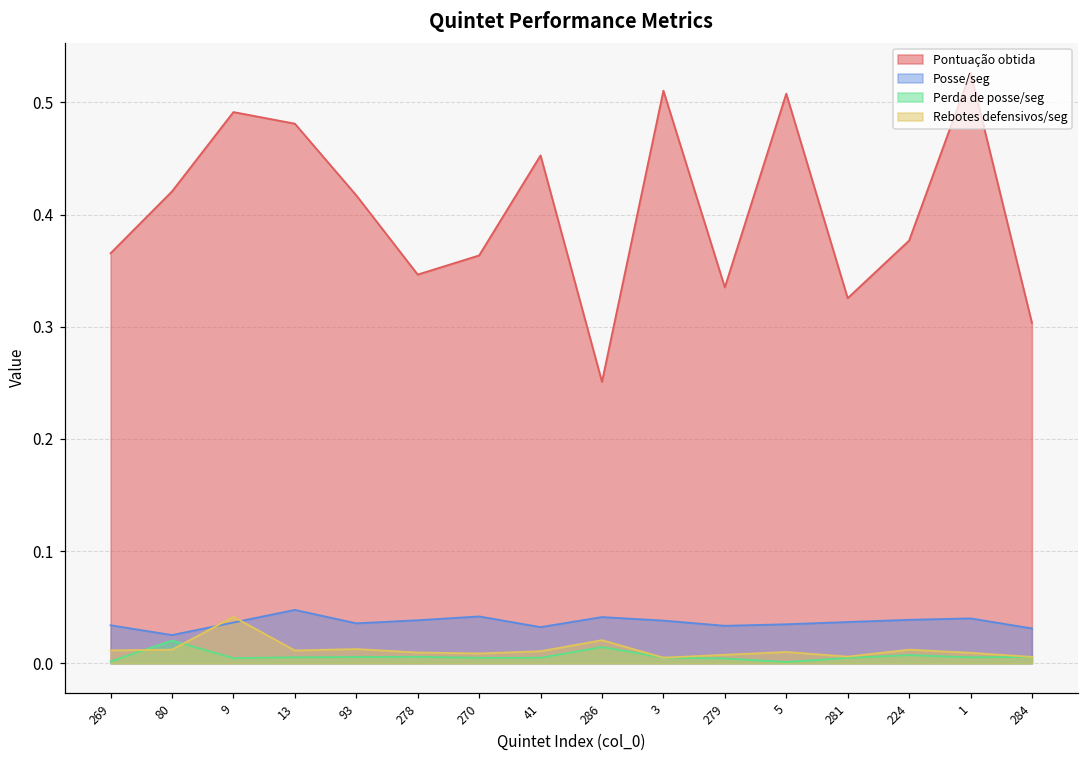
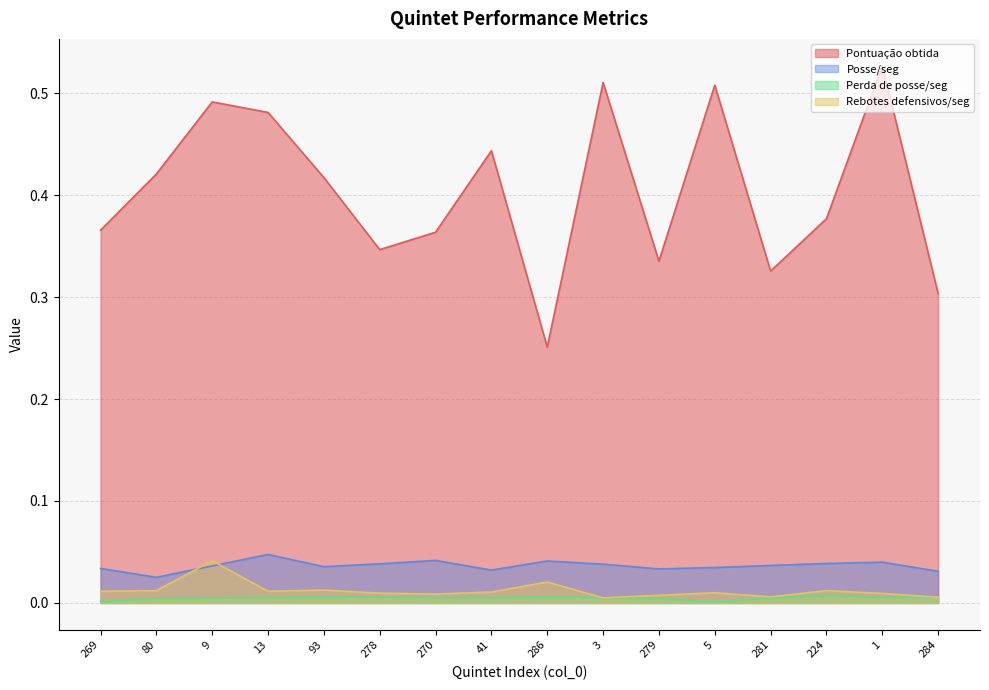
Perda de posse/seg, 80: 0.020 -> 0.004
Pontuação obtida, 41: 0.453 -> 0.444
Perda de posse/seg, 286: 0.014 -> 0.006
